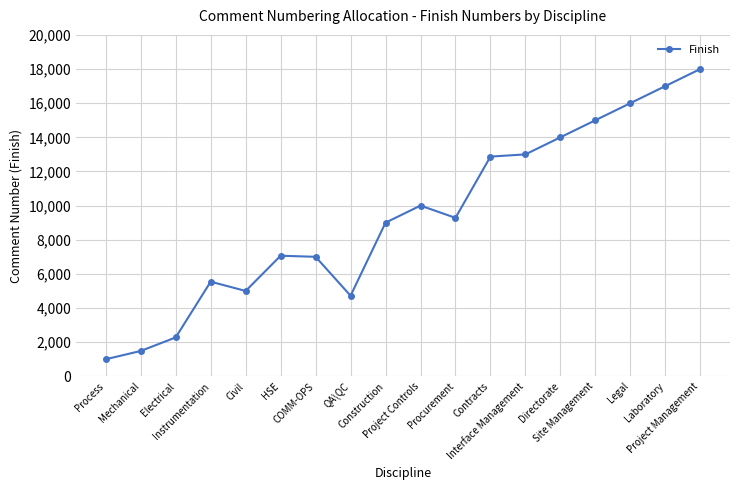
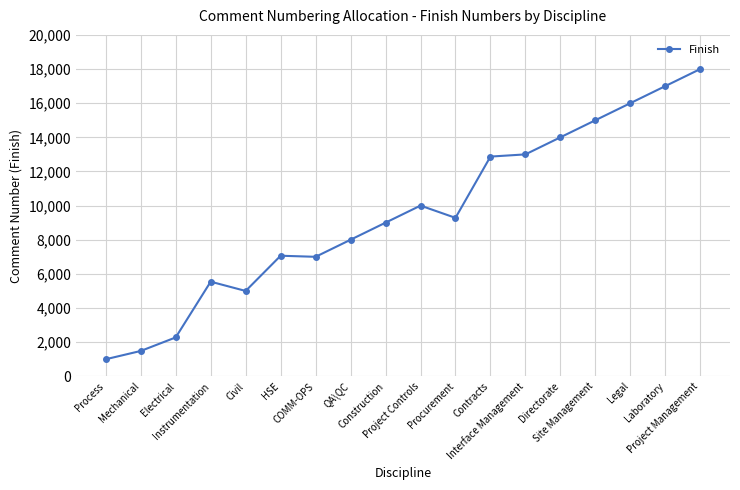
QA\QC: 4,700 -> 8,000
